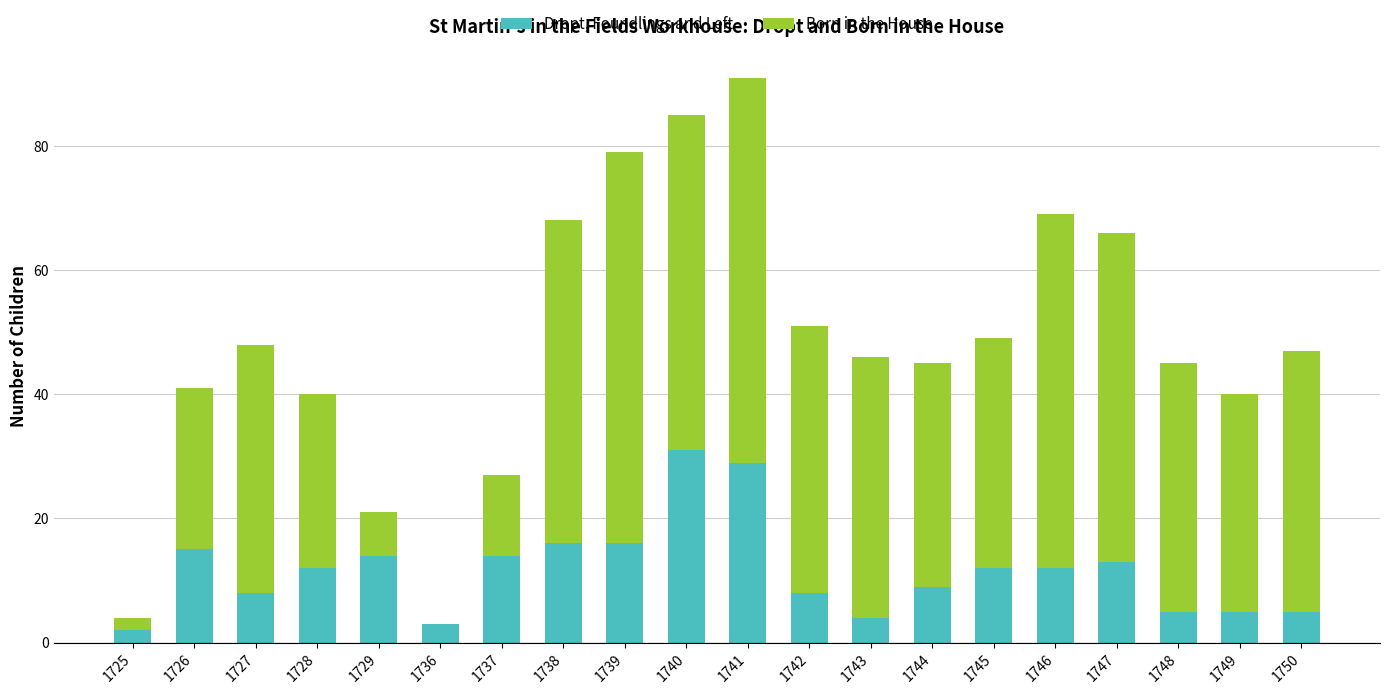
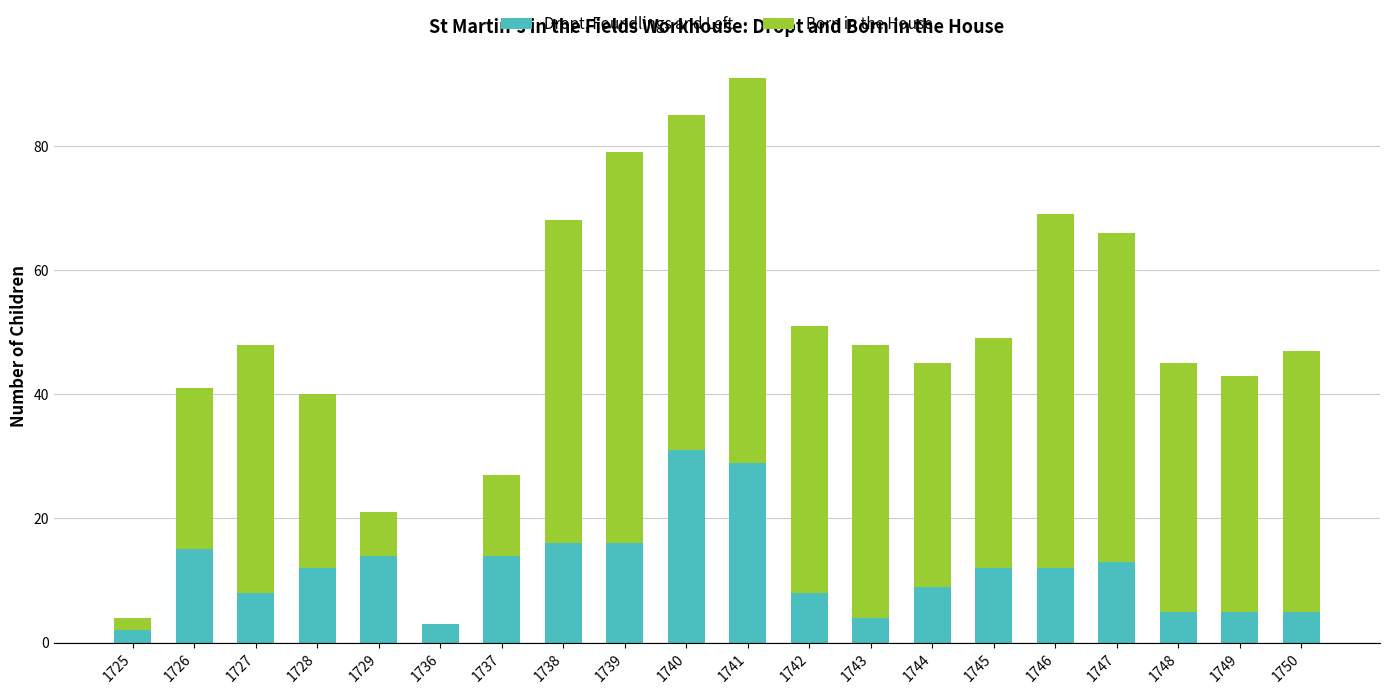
Born in the House, 1743: 42 -> 44
Born in the House, 1749: 35 -> 38
